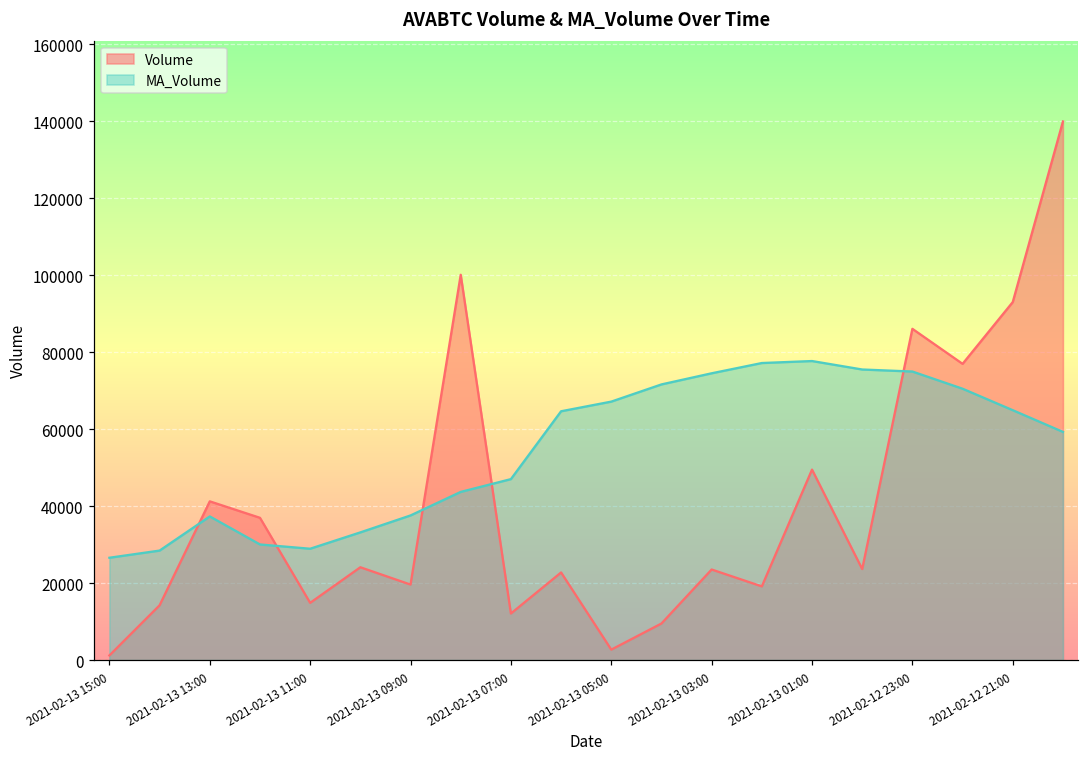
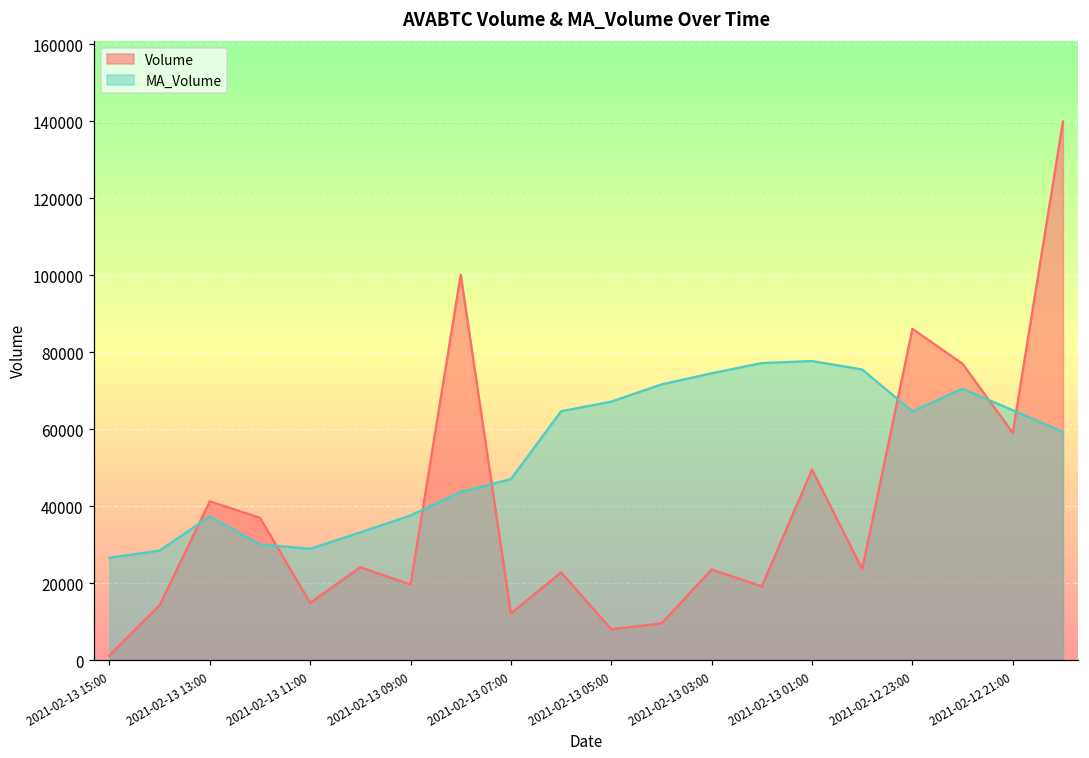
Volume, 2021-02-13 05:00: 3000 -> 8000
MA_Volume, 2021-02-12 23:00: 75000 -> 65000
Volume, 2021-02-12 21:00: 93000 -> 59000
